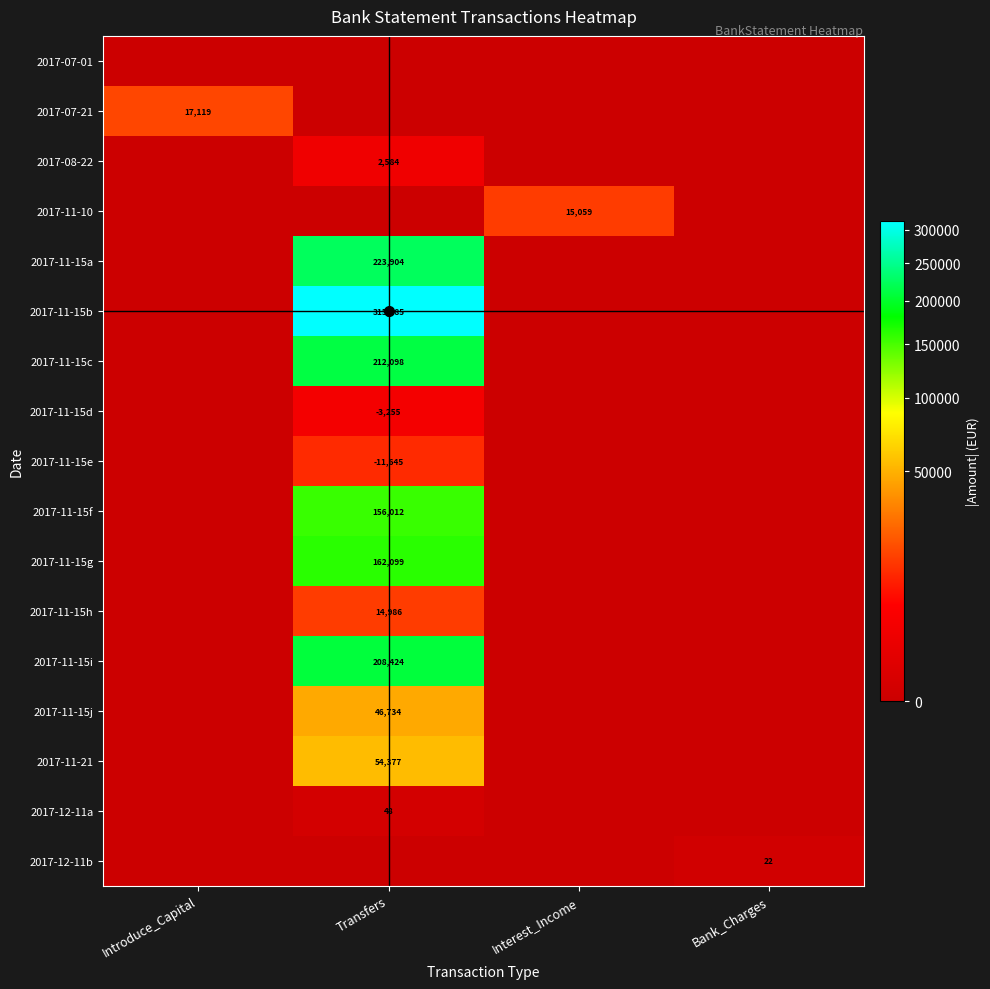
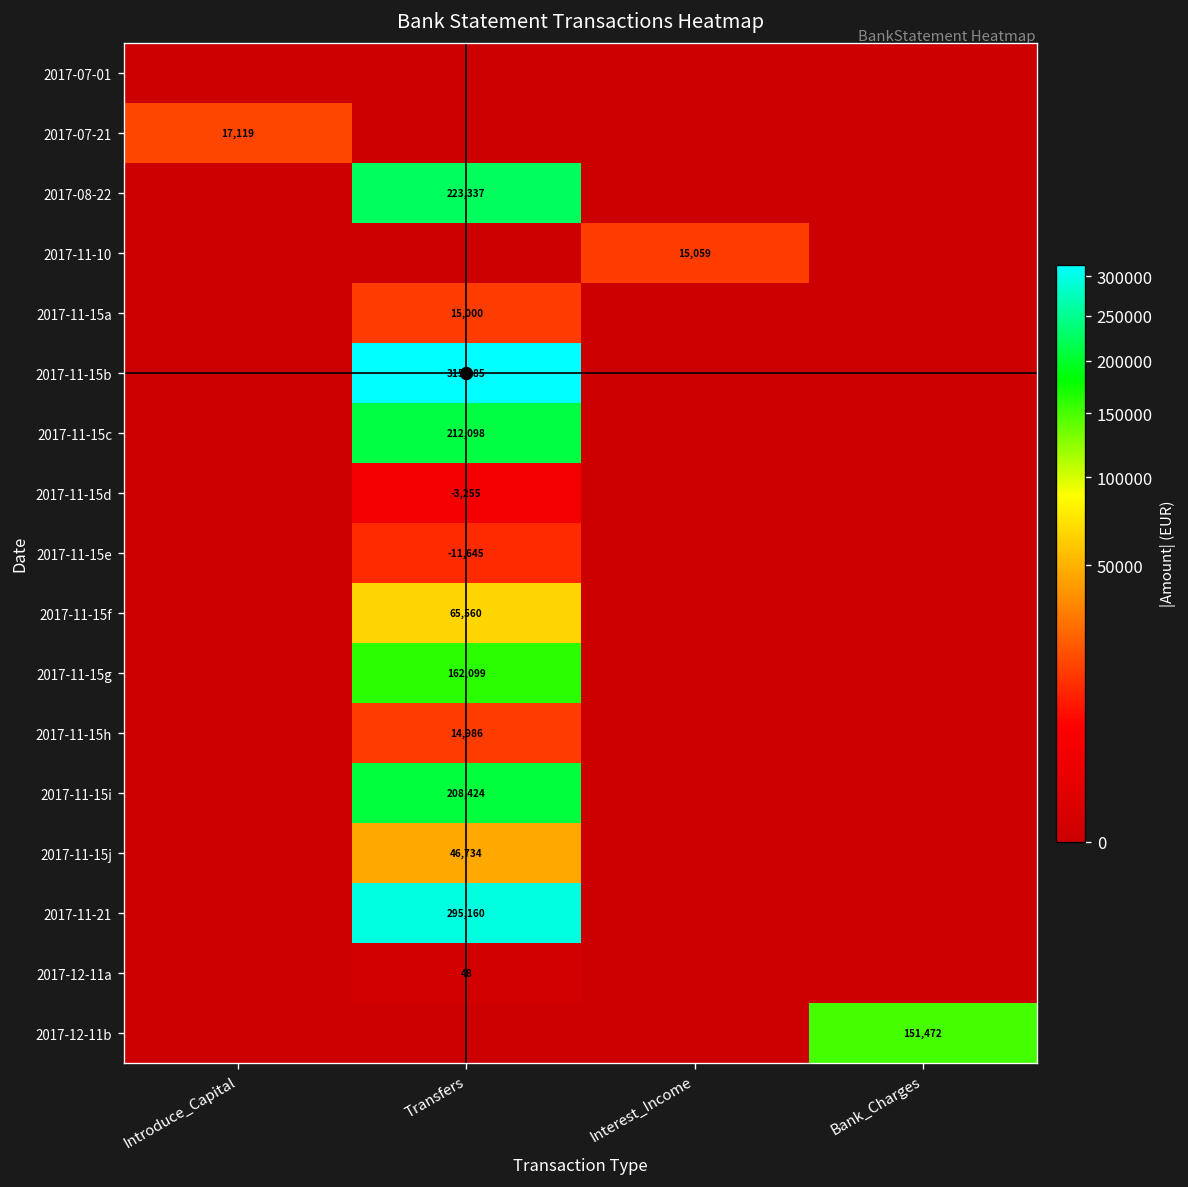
2017-08-22, Transfers: 2,584 -> 223,337
2017-11-15a, Transfers: 223,904 -> 15,000
2017-11-15f, Transfers: 156,012 -> 65,560
2017-11-21, Transfers: 54,377 -> 295,160
2017-12-11b, Bank_Charges: 22 -> 151,472
